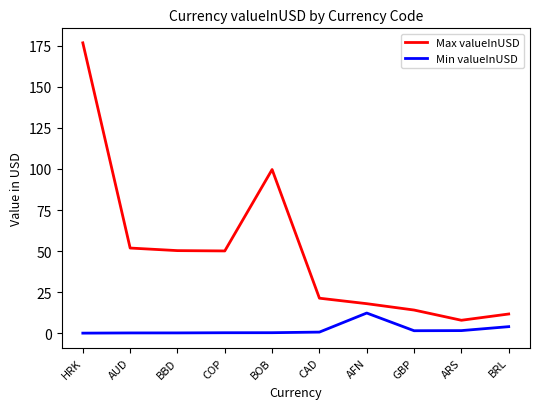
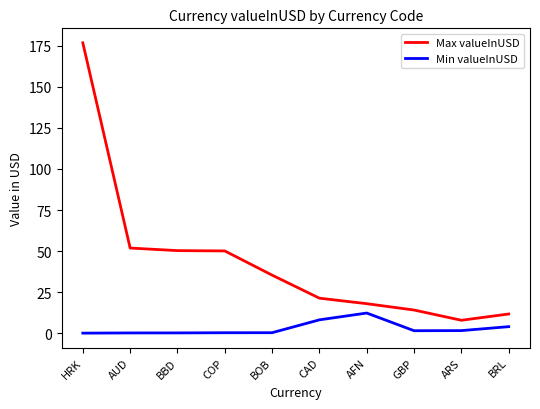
Max valueInUSD, BOB: 100 -> 35
Min valueInUSD, CAD: 1 -> 8
